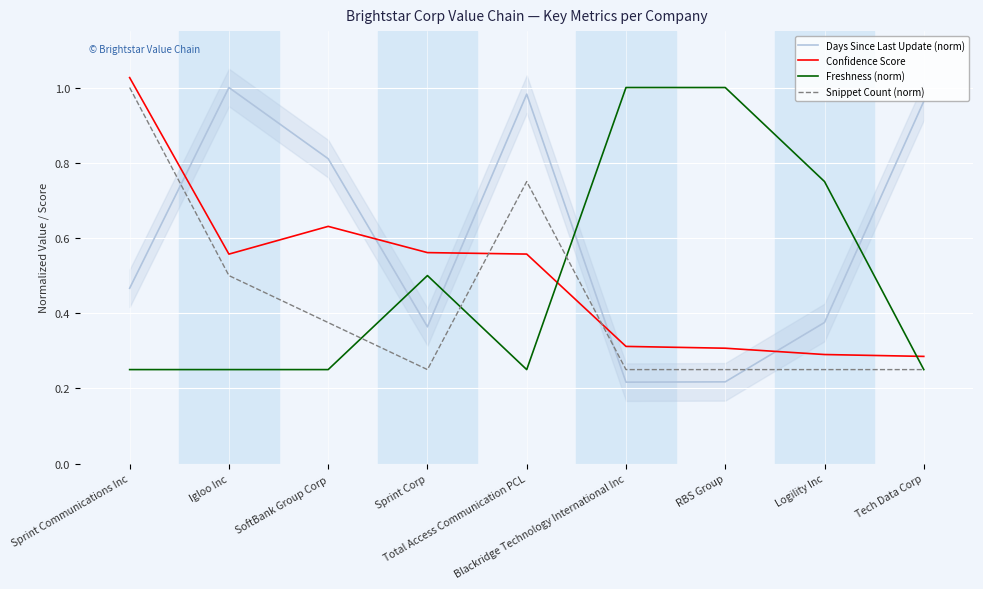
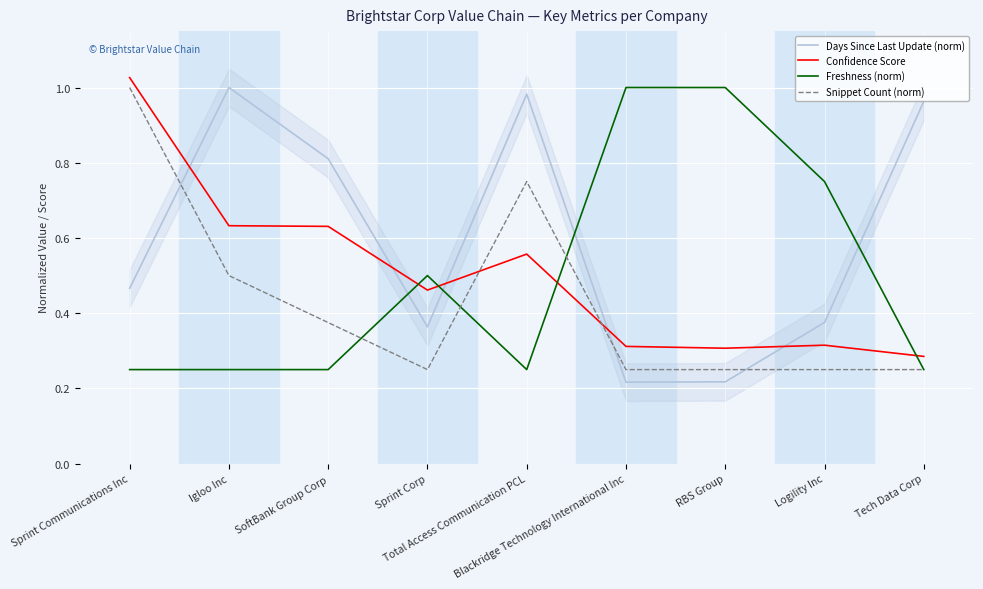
Confidence Score, Igloo Inc: 0.56 -> 0.63
Confidence Score, Sprint Corp: 0.56 -> 0.46
Confidence Score, Logility Inc: 0.29 -> 0.31
